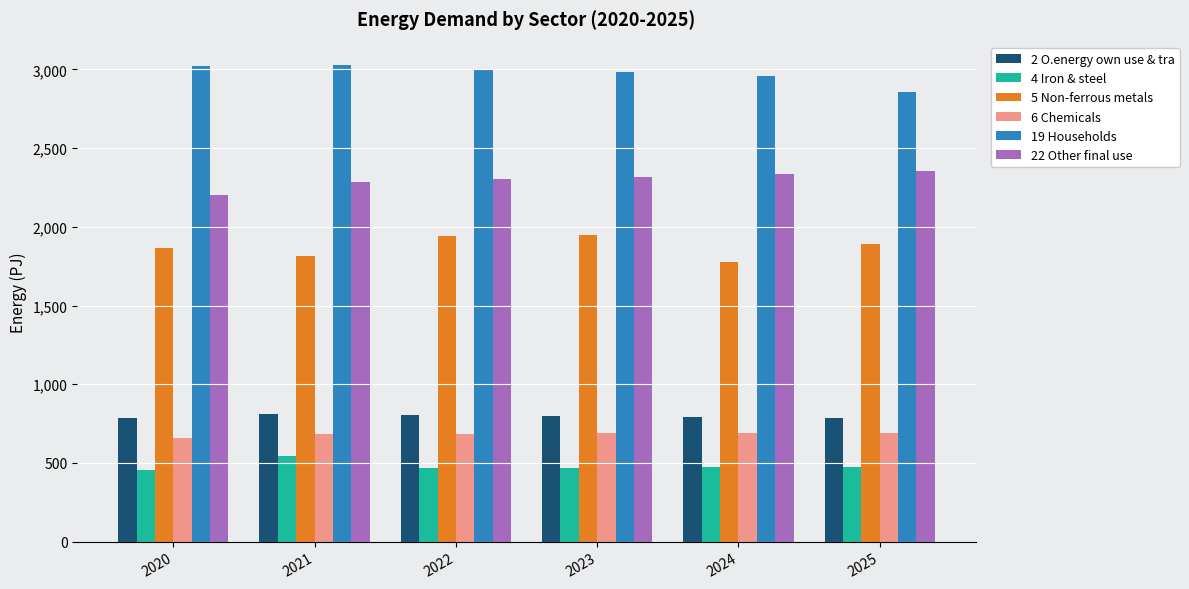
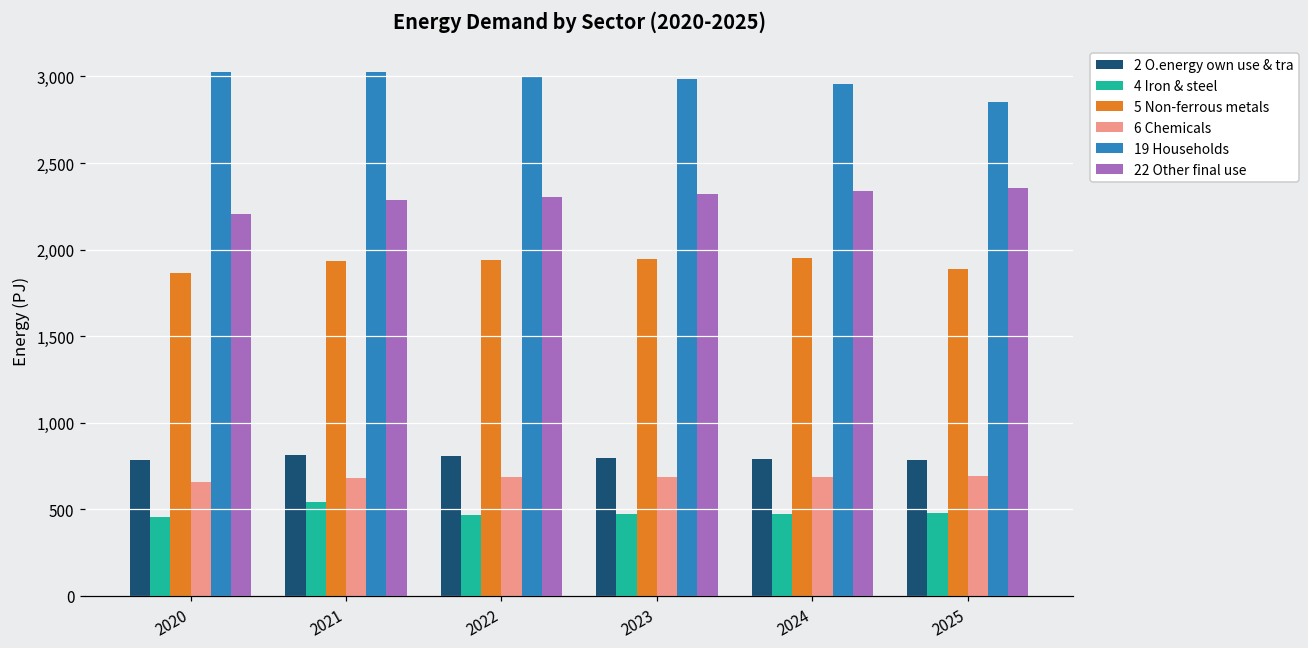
5 Non-ferrous metals, 2021: 1,810 -> 1,930
5 Non-ferrous metals, 2024: 1,780 -> 1,950
